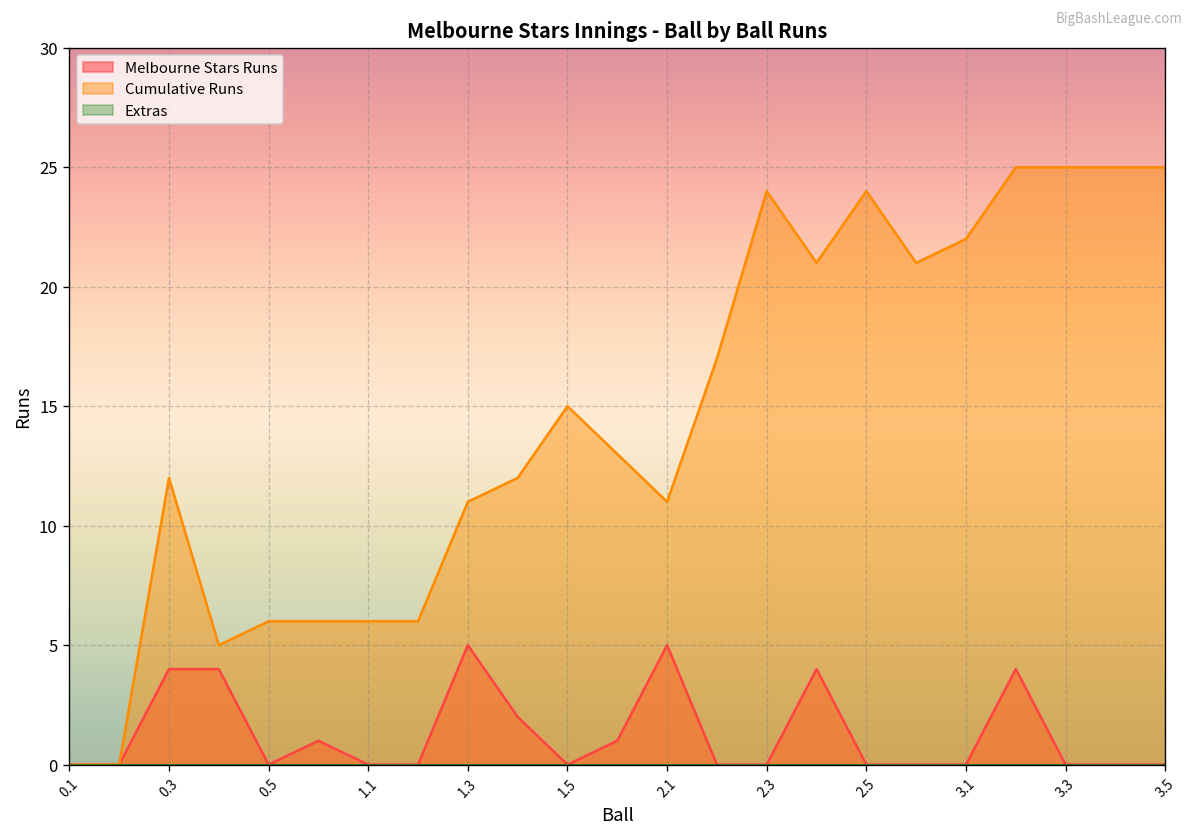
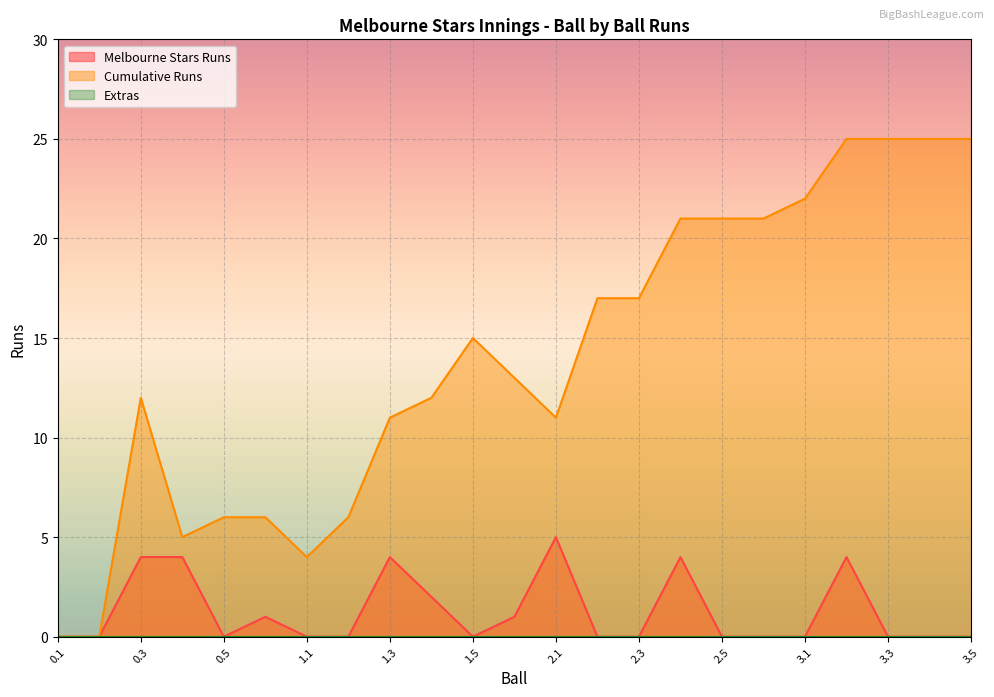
Cumulative Runs, 1.1: 6 -> 4
Melbourne Stars Runs, 1.3: 5 -> 4
Cumulative Runs, 2.3: 24 -> 17
Cumulative Runs, 2.5: 24 -> 21
